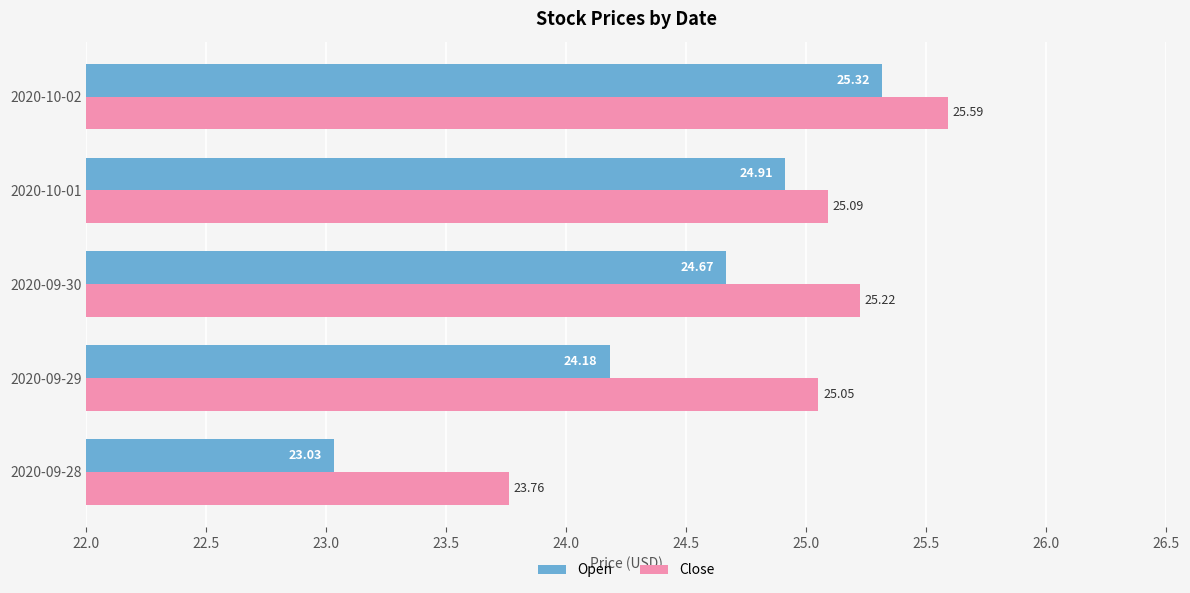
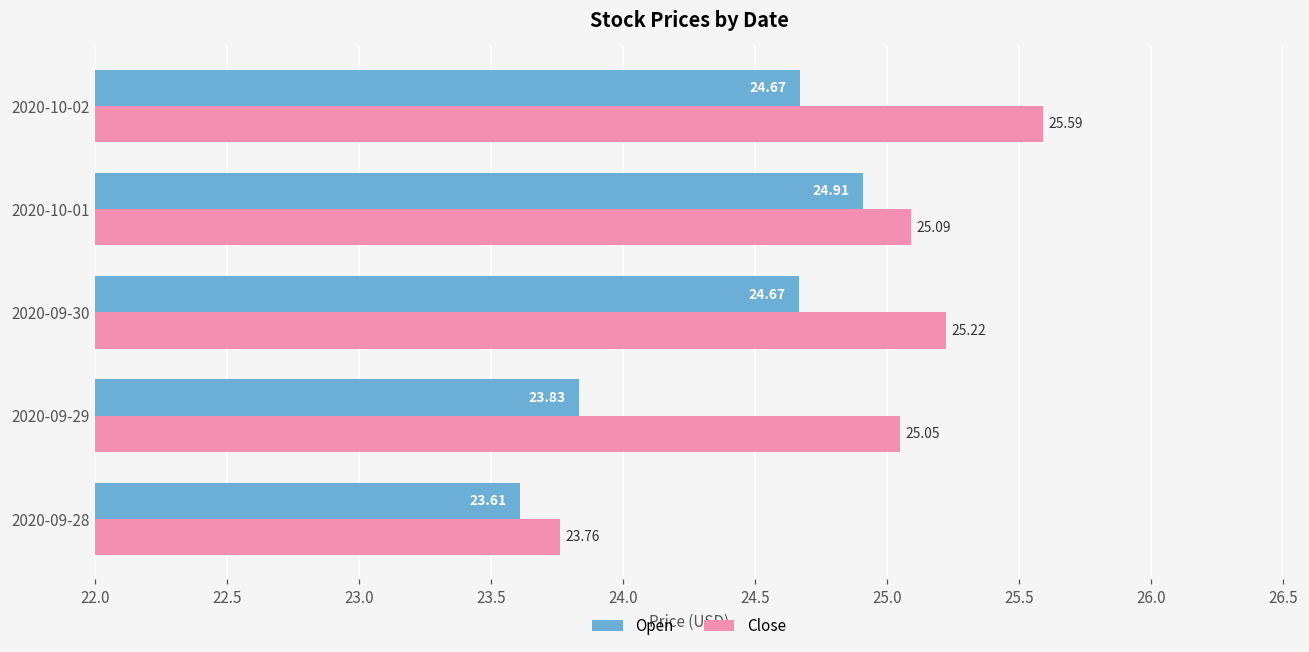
Open, 2020-10-02: 25.32 -> 24.67
Open, 2020-09-29: 24.18 -> 23.83
Open, 2020-09-28: 23.03 -> 23.61
